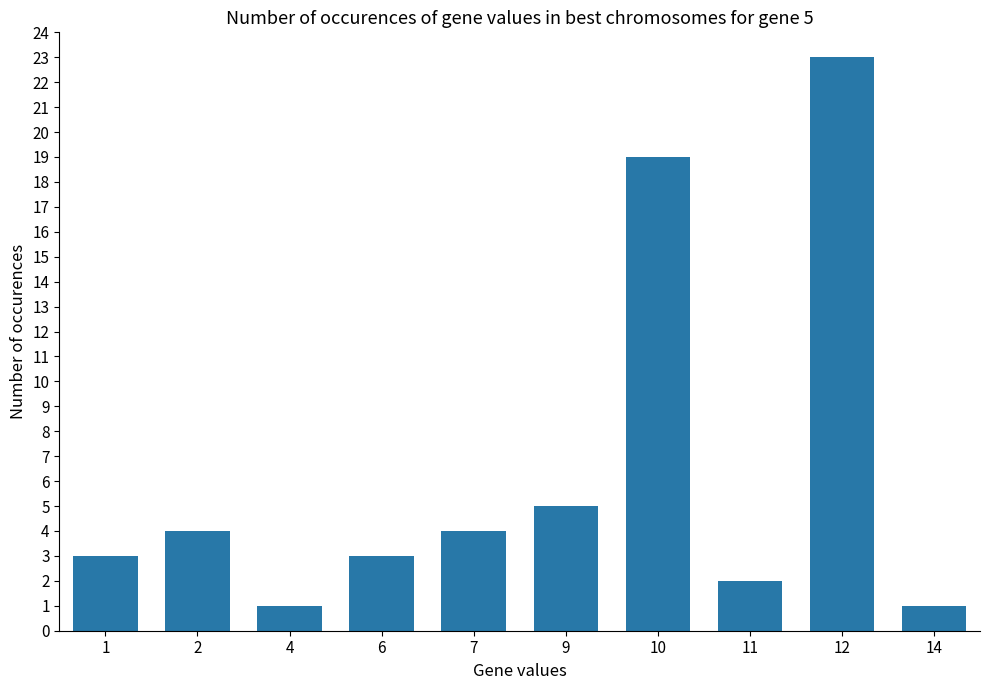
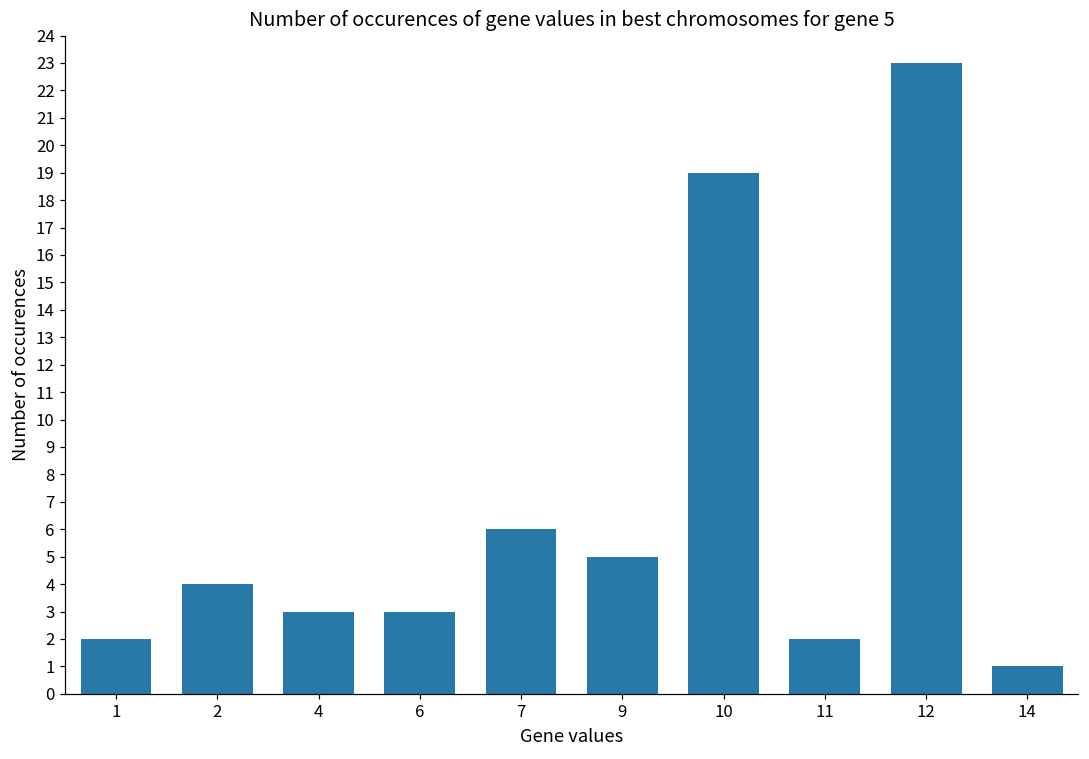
1: 3 -> 2
4: 1 -> 3
7: 4 -> 6
